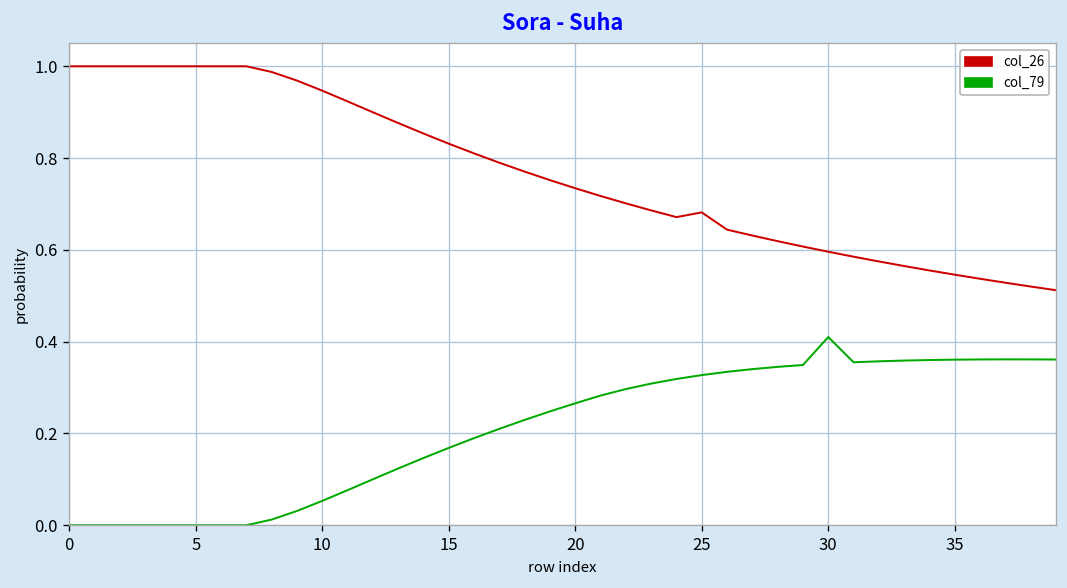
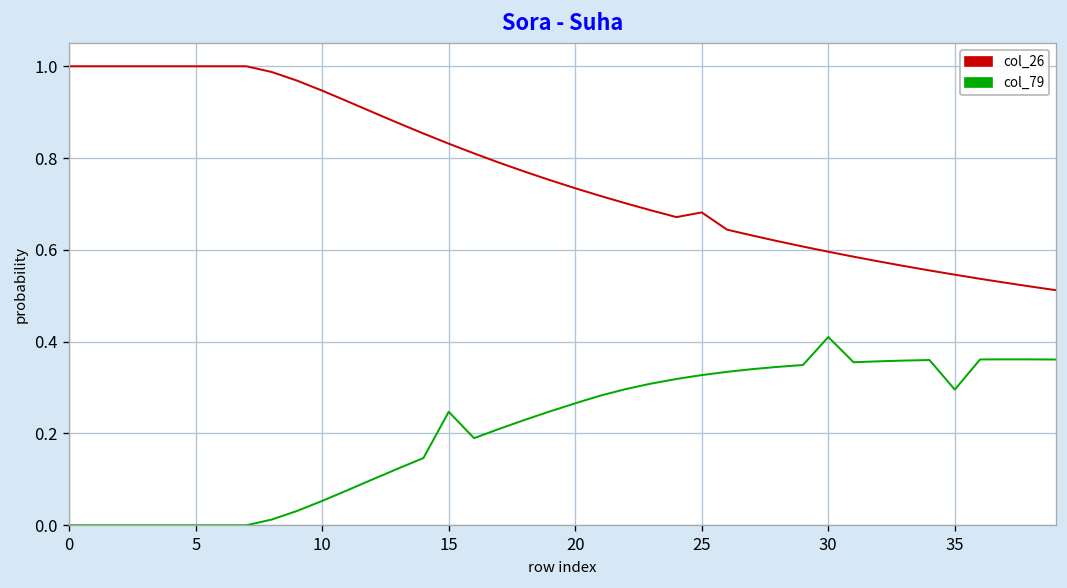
col_79, 15: 0.17 -> 0.25
col_79, 35: 0.36 -> 0.30
